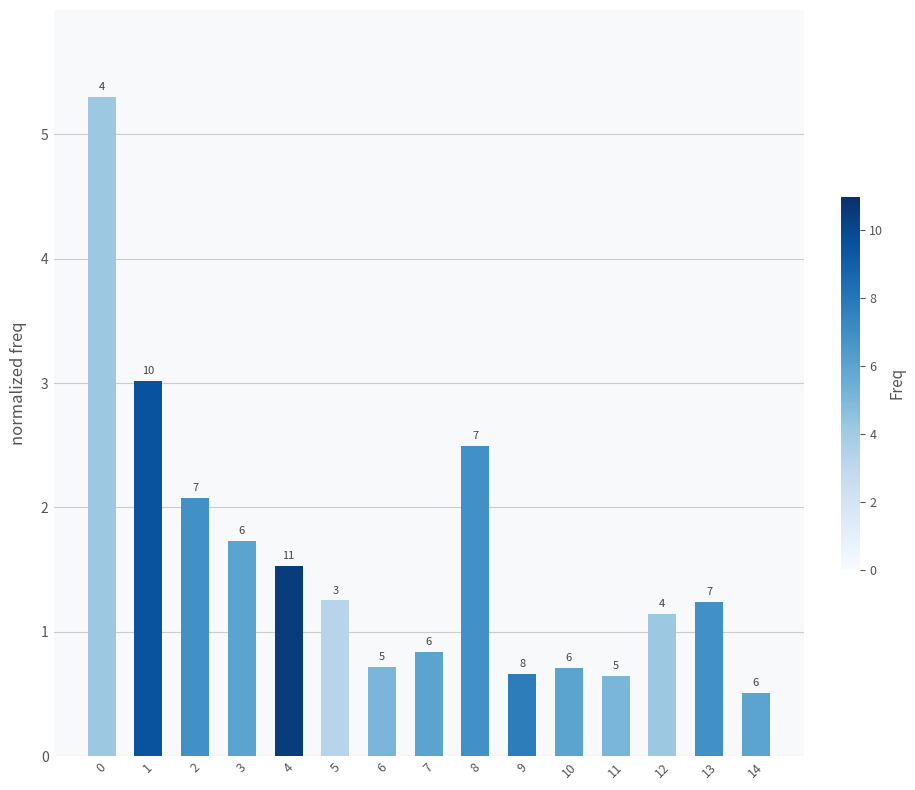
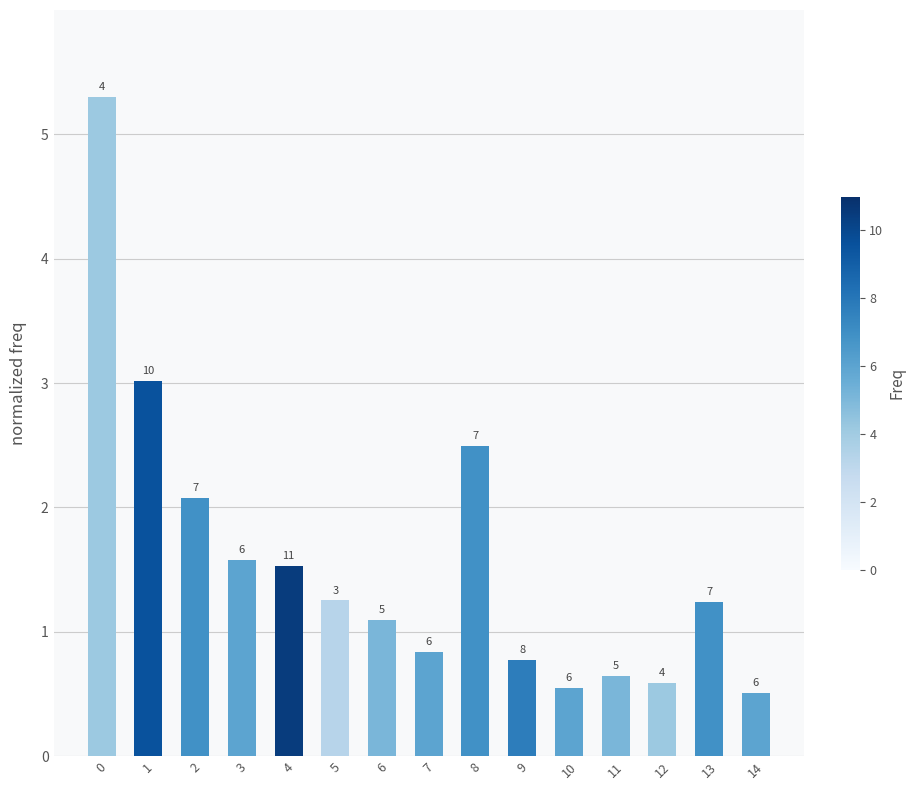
3: 1.73 -> 1.57
6: 0.72 -> 1.09
9: 0.66 -> 0.78
10: 0.70 -> 0.55
12: 1.14 -> 0.59
